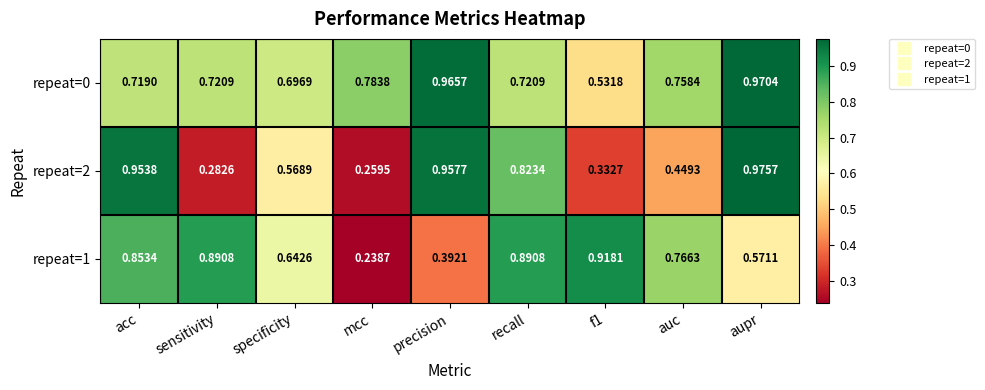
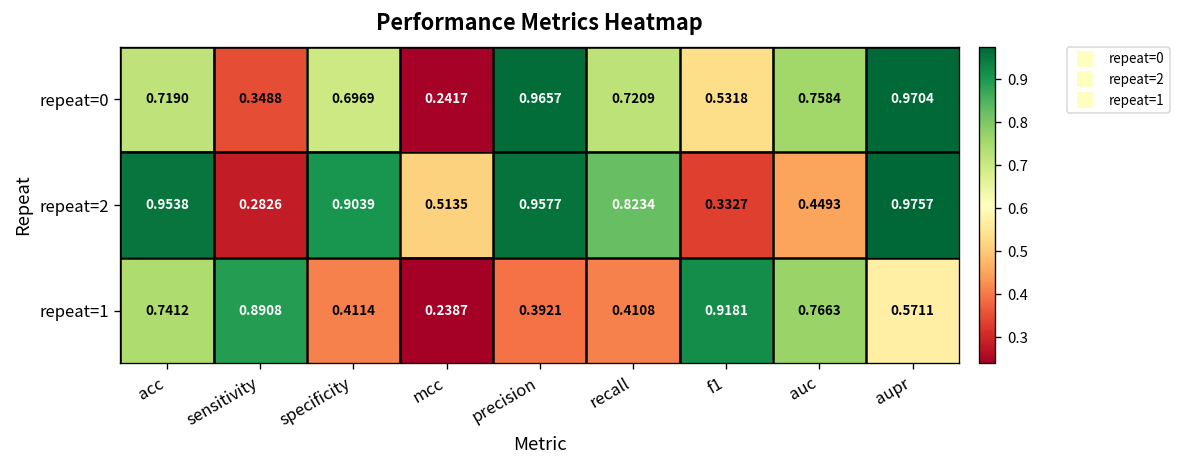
repeat=0, sensitivity: 0.7209 -> 0.3488
repeat=0, mcc: 0.7838 -> 0.2417
repeat=2, specificity: 0.5689 -> 0.9039
repeat=2, mcc: 0.2595 -> 0.5135
repeat=1, acc: 0.8534 -> 0.7412
repeat=1, specificity: 0.6426 -> 0.4114
repeat=1, recall: 0.8908 -> 0.4108
